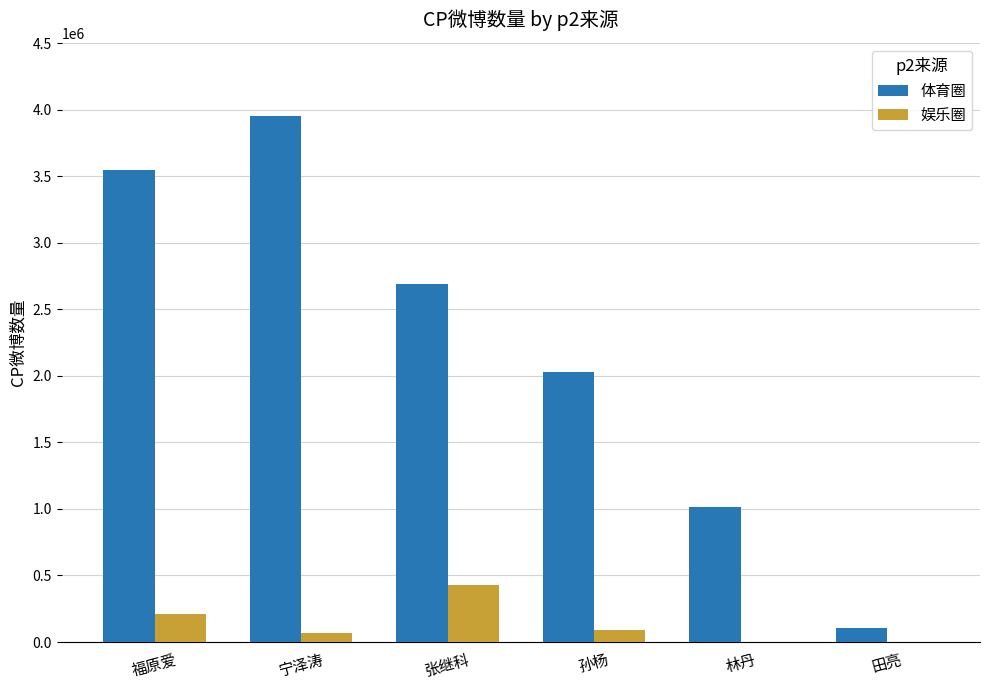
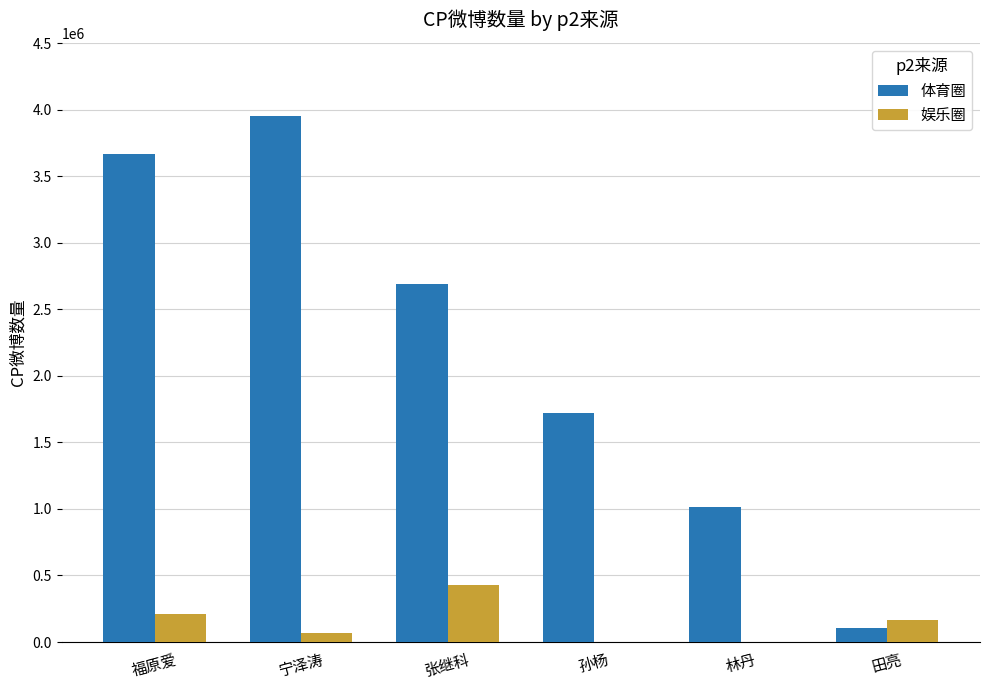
体育圈, 福原爱: 3540000 -> 3660000
体育圈, 孙杨: 2030000 -> 1720000
娱乐圈, 孙杨: 90000 -> 0
娱乐圈, 田亮: 0 -> 170000
